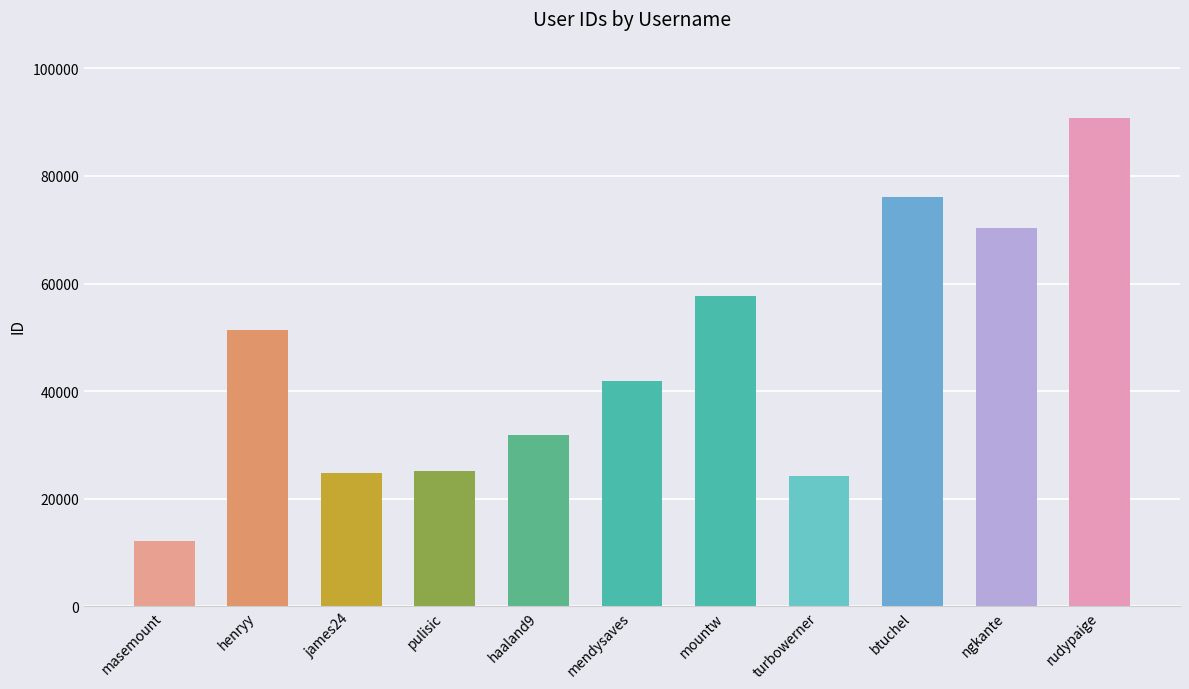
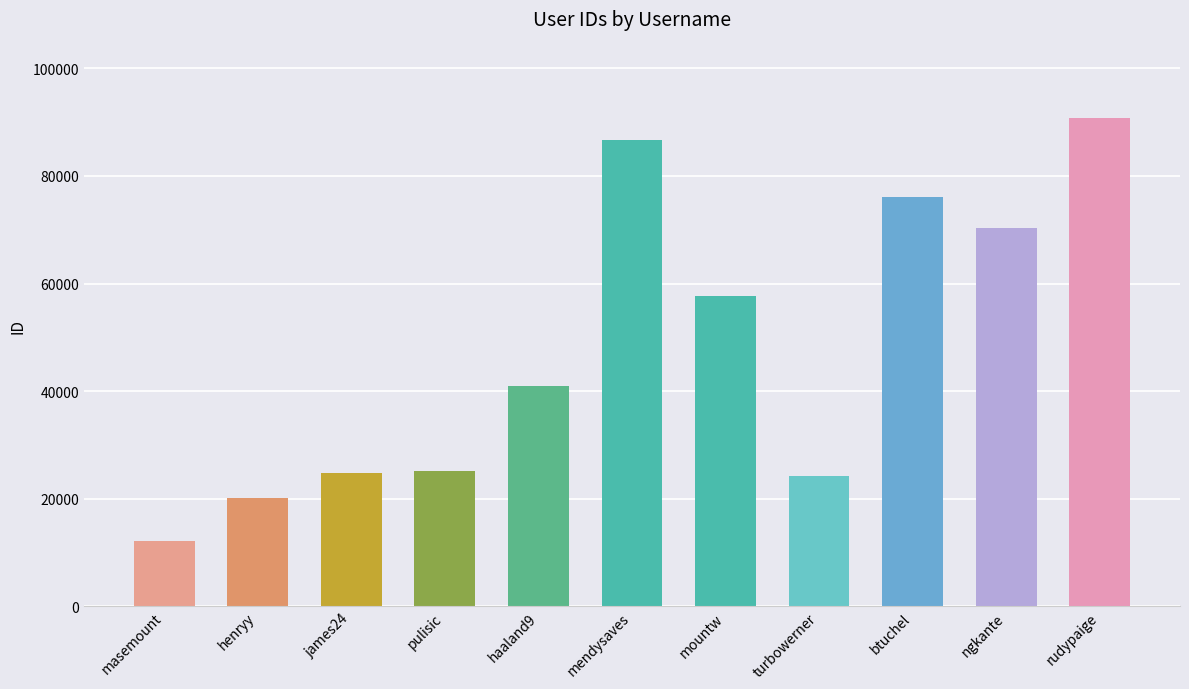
henryy: 51000 -> 20000
haaland9: 32000 -> 41000
mendysaves: 42000 -> 87000
